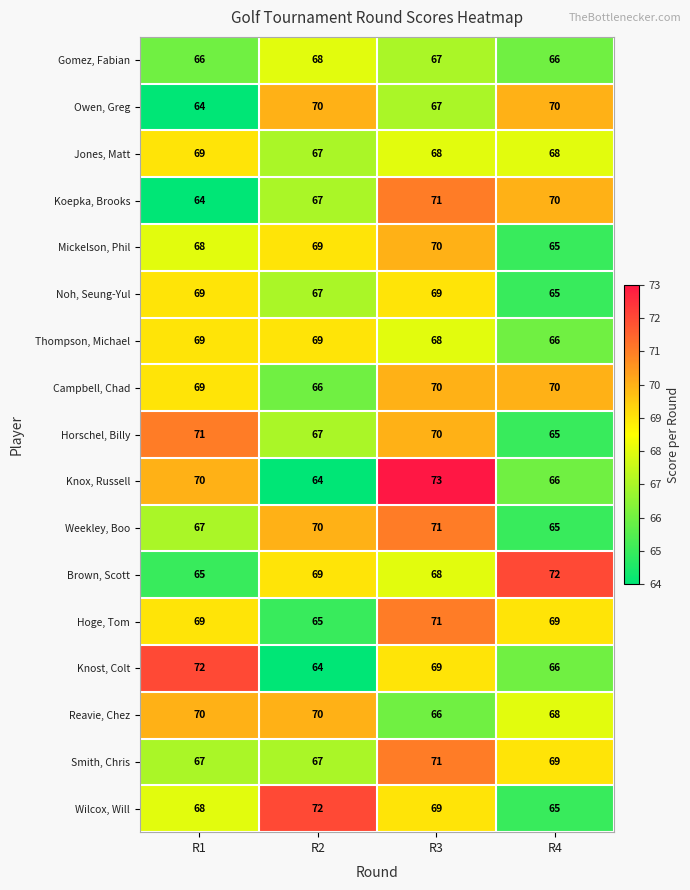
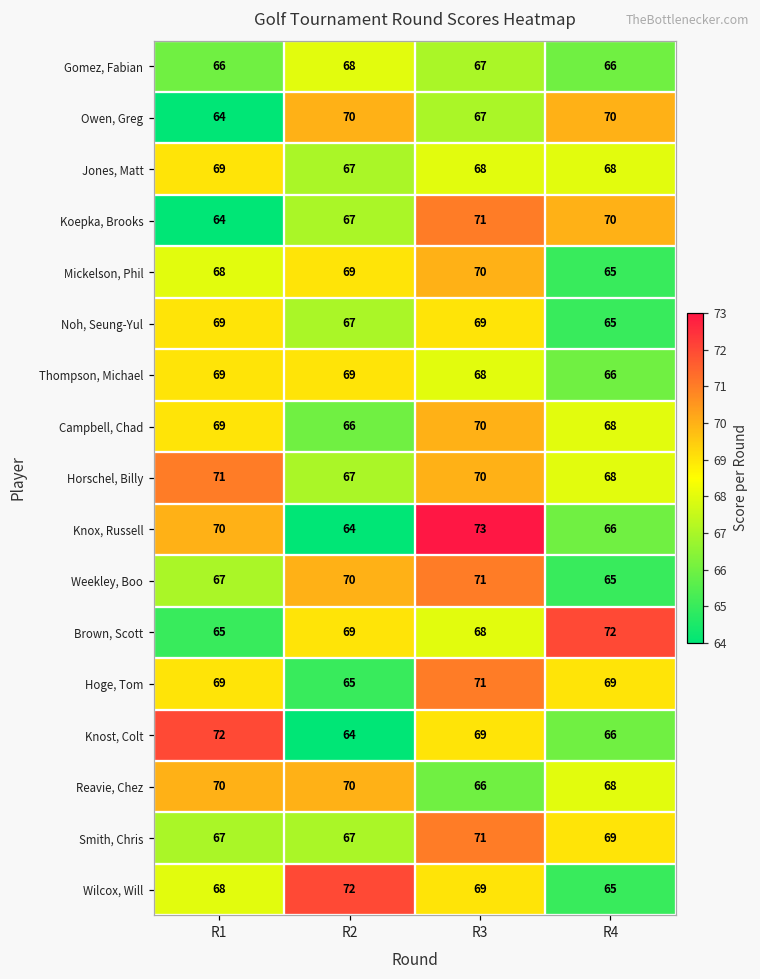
Campbell, Chad, R4: 70 -> 68
Horschel, Billy, R4: 65 -> 68
